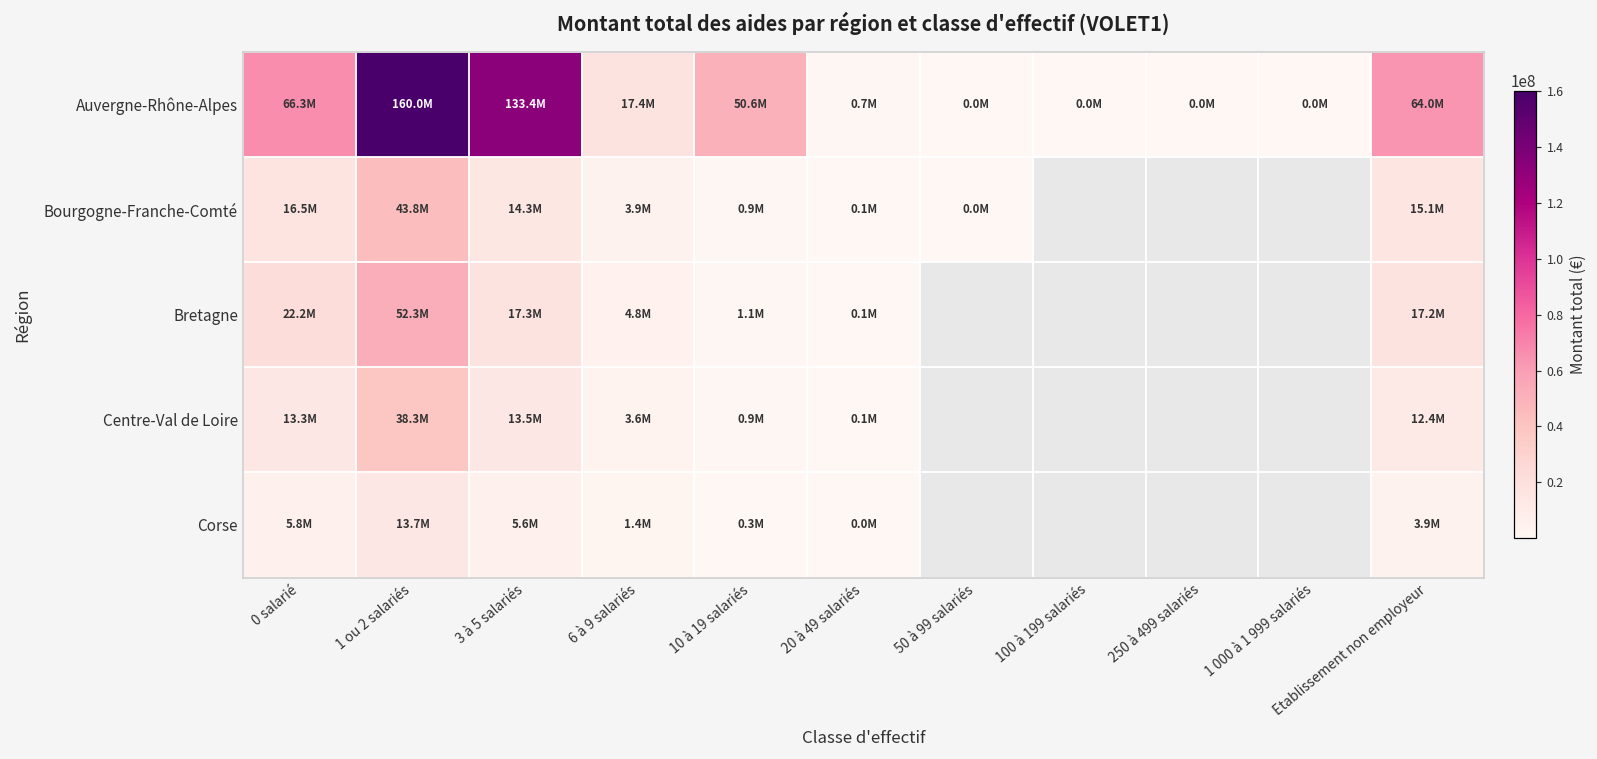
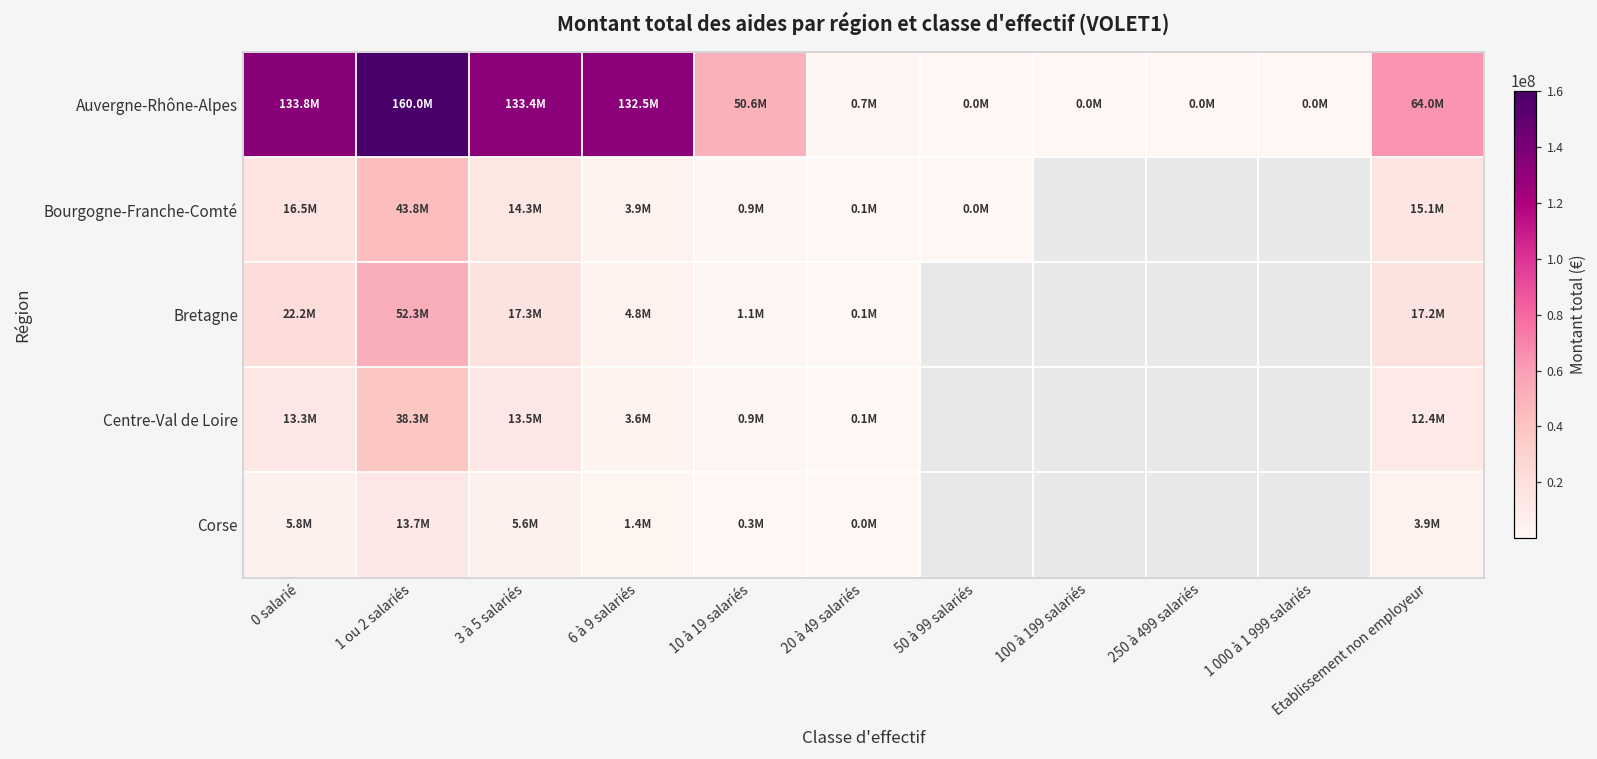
Auvergne-Rhône-Alpes, 0 salarié: 66.3M -> 133.8M
Auvergne-Rhône-Alpes, 6 à 9 salariés: 17.4M -> 132.5M
